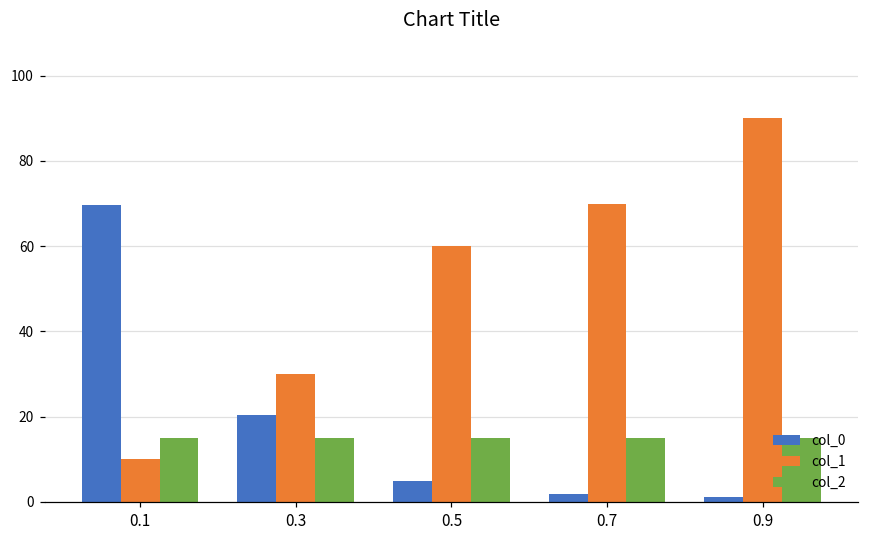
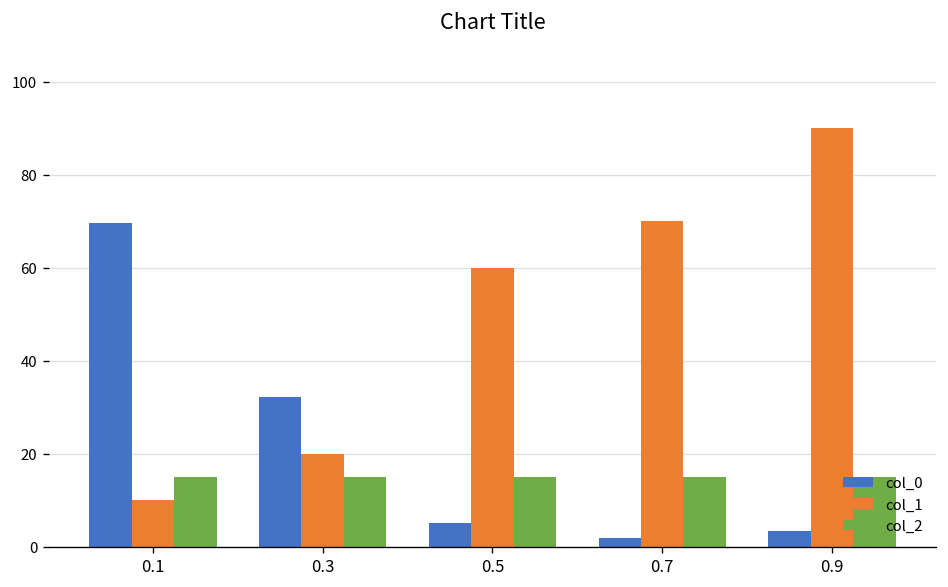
col_0, 0.3: 20 -> 32
col_1, 0.3: 30 -> 20
col_0, 0.9: 1 -> 3
